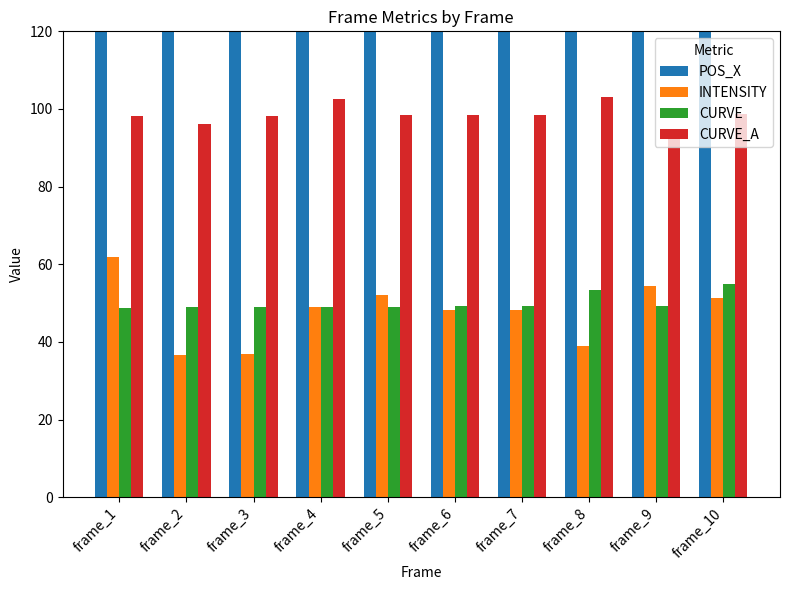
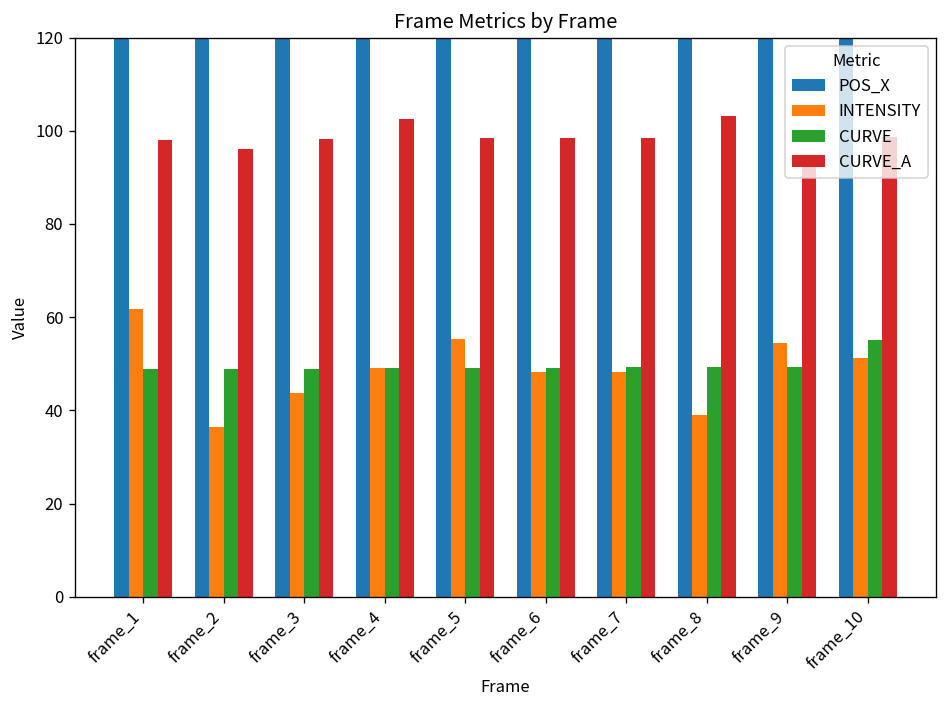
INTENSITY, frame_3: 37 -> 44
INTENSITY, frame_5: 52 -> 55
CURVE, frame_8: 53 -> 49
